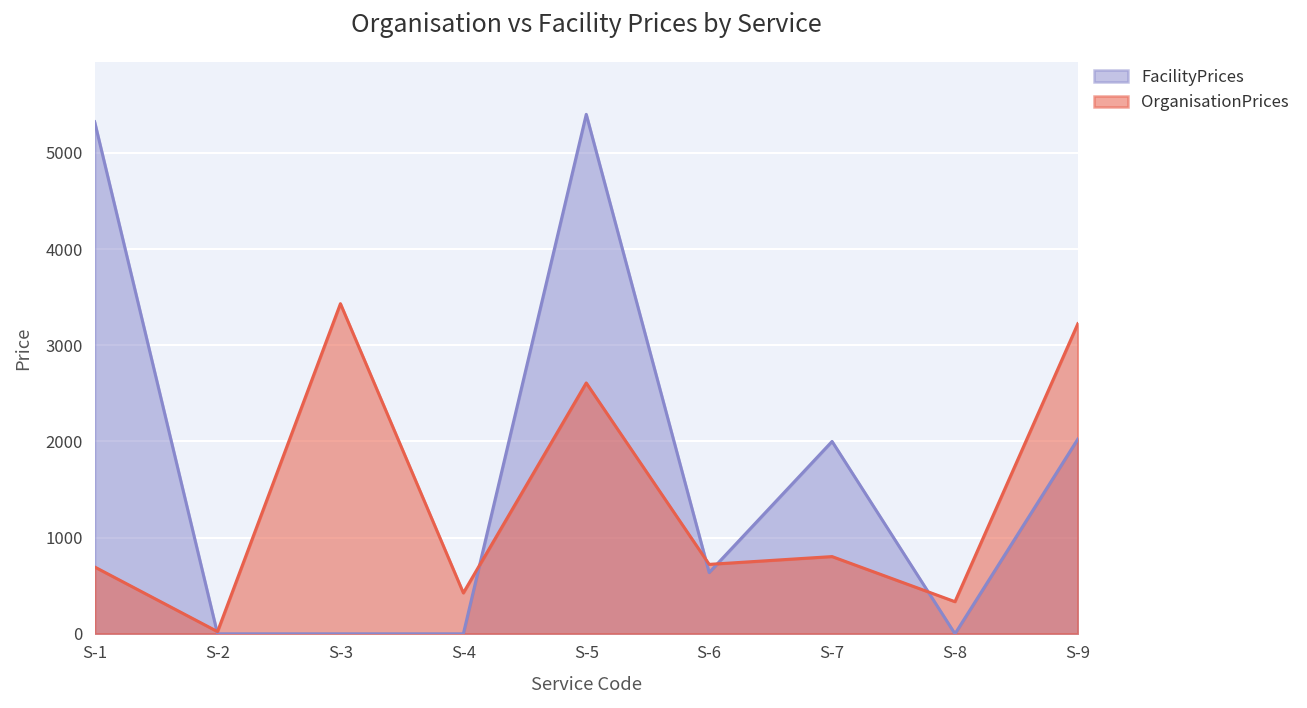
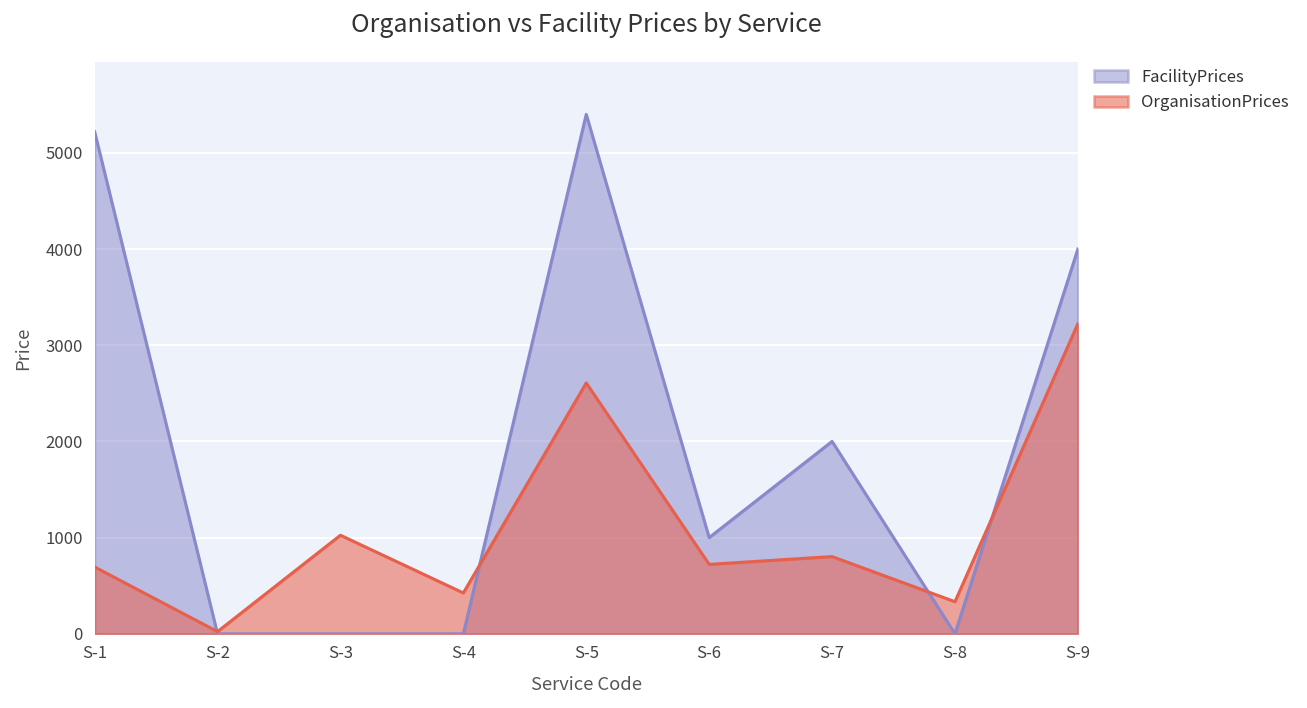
FacilityPrices, S-1: 5300 -> 5200
OrganisationPrices, S-3: 3400 -> 1000
FacilityPrices, S-6: 600 -> 1000
FacilityPrices, S-9: 2000 -> 4000
